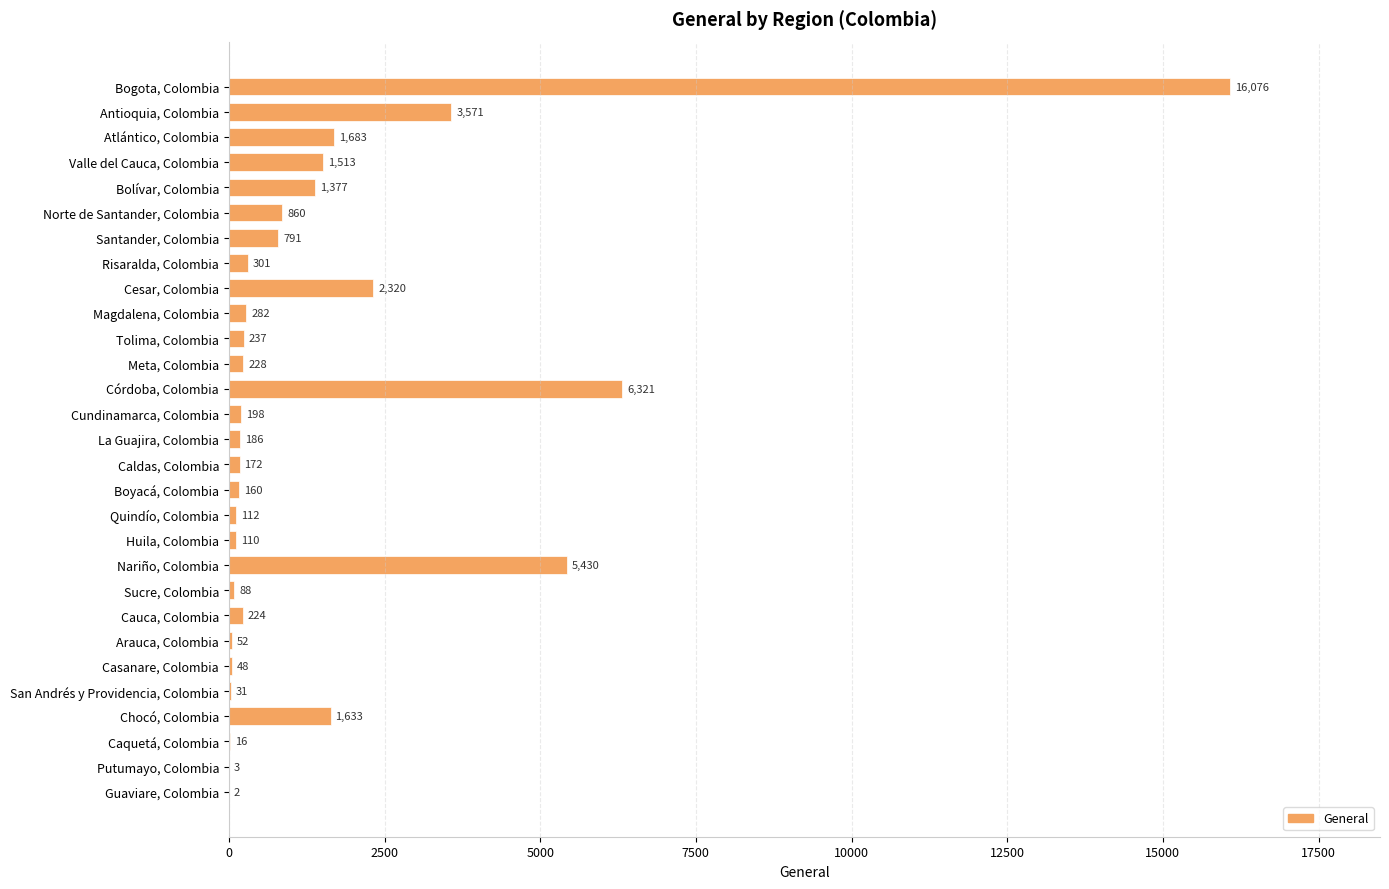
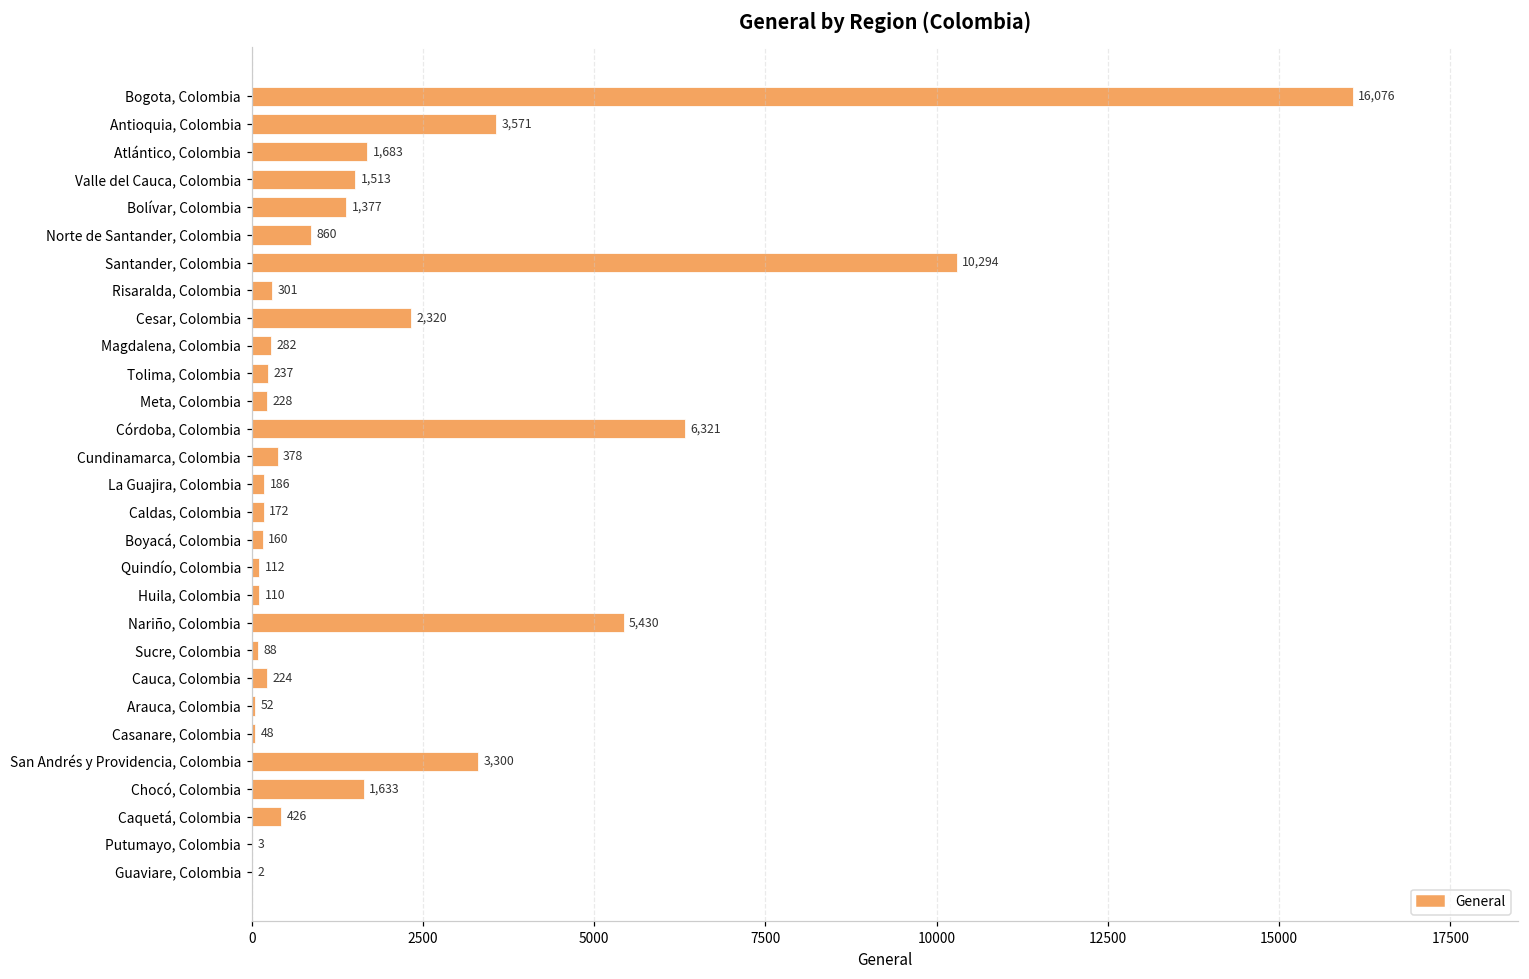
Santander, Colombia: 791 -> 10,294
Cundinamarca, Colombia: 198 -> 378
San Andrés y Providencia, Colombia: 31 -> 3,300
Caquetá, Colombia: 16 -> 426
